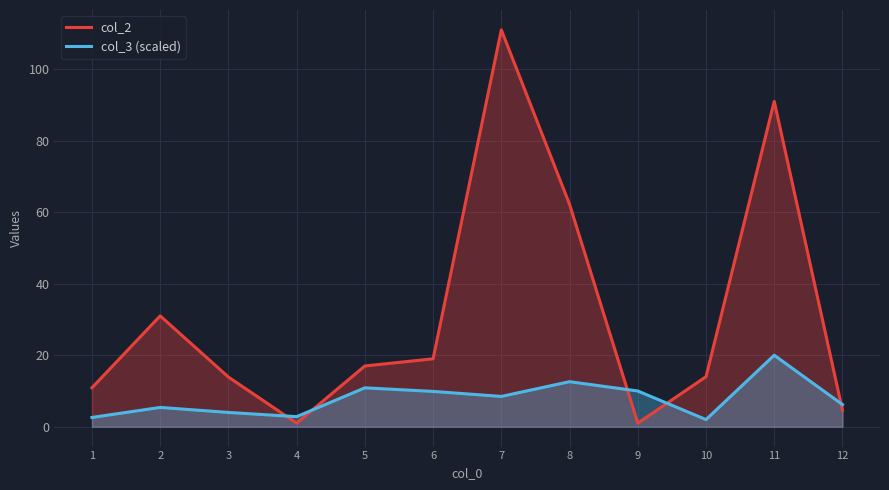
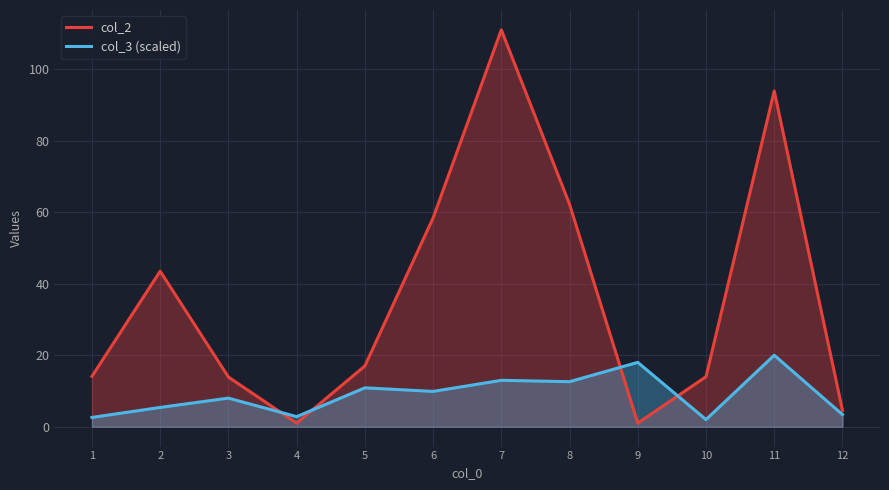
col_2, 1: 11 -> 14
col_2, 2: 31 -> 44
col_3 (scaled), 3: 4 -> 8
col_2, 6: 19 -> 58
col_3 (scaled), 7: 8 -> 13
col_3 (scaled), 9: 10 -> 18
col_2, 11: 91 -> 94
col_3 (scaled), 12: 6 -> 3
